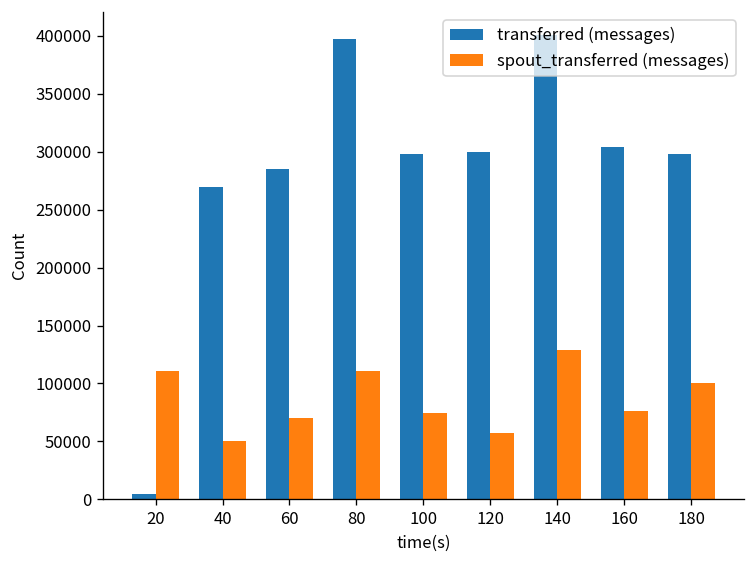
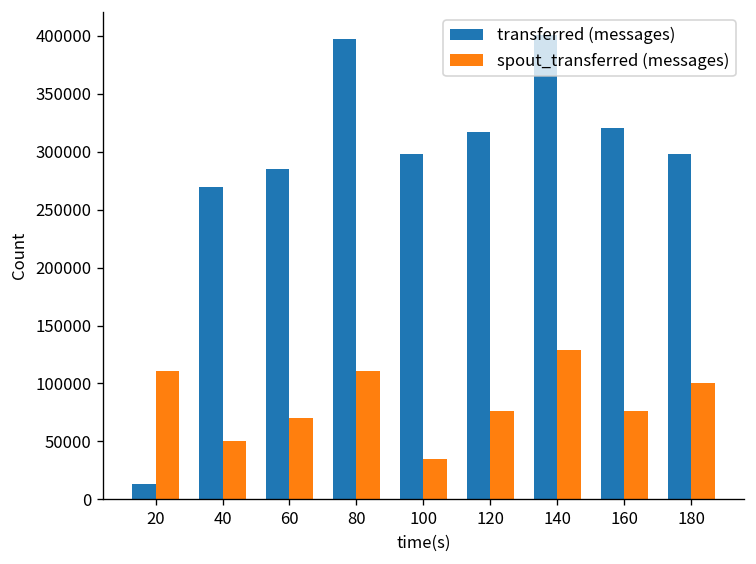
transferred (messages), 20: 0 -> 10000
spout_transferred (messages), 100: 70000 -> 30000
transferred (messages), 120: 300000 -> 320000
spout_transferred (messages), 120: 60000 -> 80000
transferred (messages), 160: 300000 -> 320000
